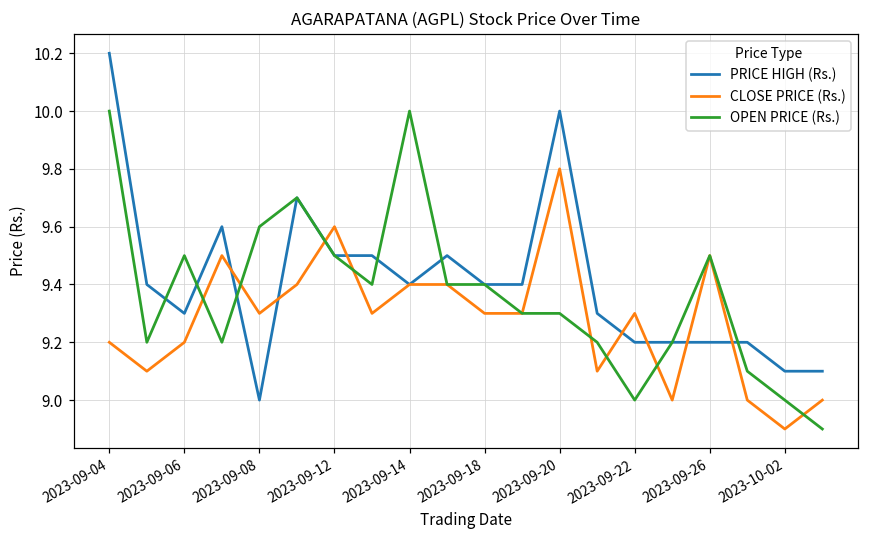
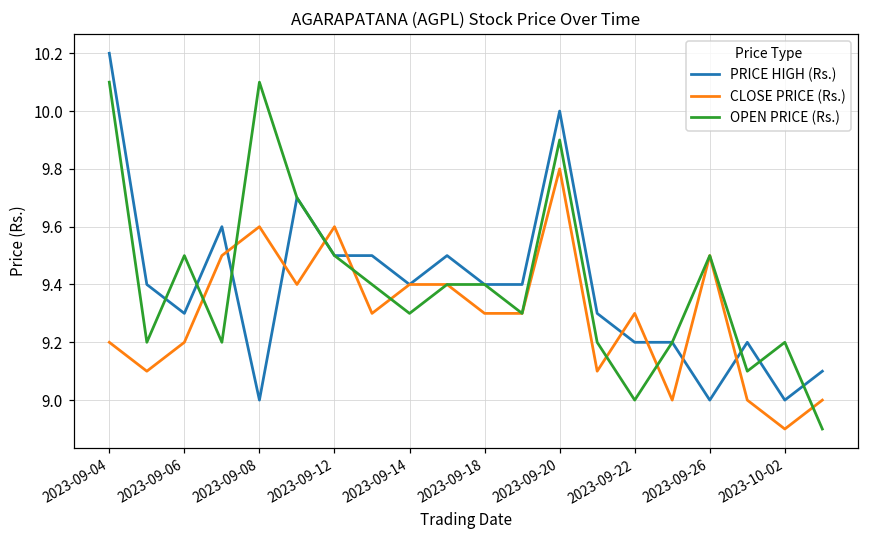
OPEN PRICE (Rs.), 2023-09-04: 10.0 -> 10.1
CLOSE PRICE (Rs.), 2023-09-08: 9.3 -> 9.6
OPEN PRICE (Rs.), 2023-09-08: 9.6 -> 10.1
OPEN PRICE (Rs.), 2023-09-14: 10.0 -> 9.3
OPEN PRICE (Rs.), 2023-09-20: 9.3 -> 9.9
PRICE HIGH (Rs.), 2023-09-26: 9.2 -> 9.0
PRICE HIGH (Rs.), 2023-10-02: 9.1 -> 9.0
OPEN PRICE (Rs.), 2023-10-02: 9.0 -> 9.2
